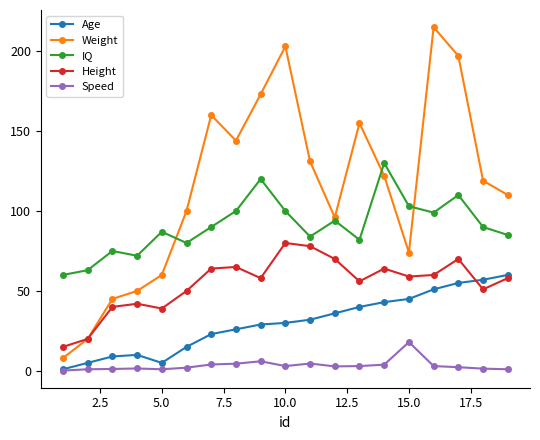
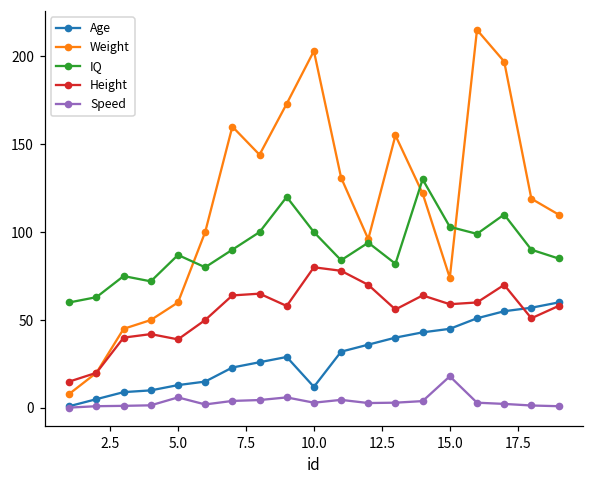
Age, 5.0: 5 -> 13
Speed, 5.0: 1 -> 6
Age, 10.0: 30 -> 12
